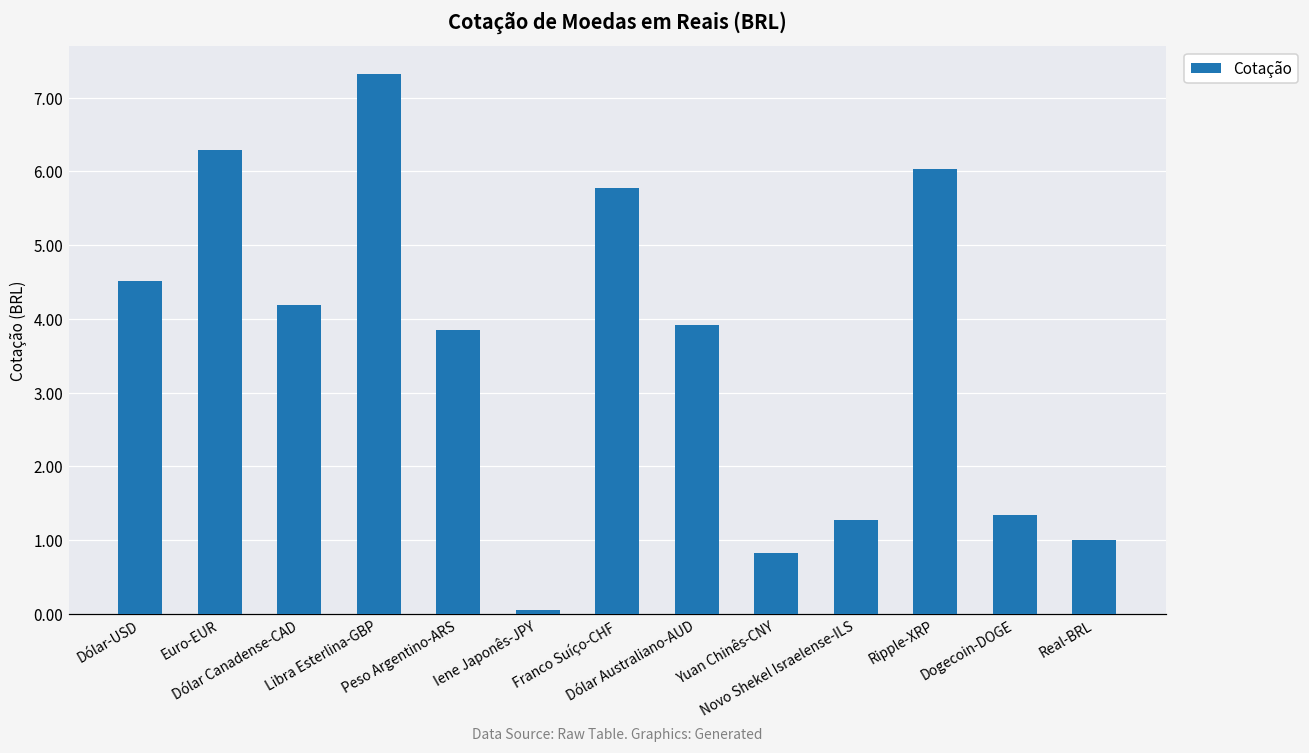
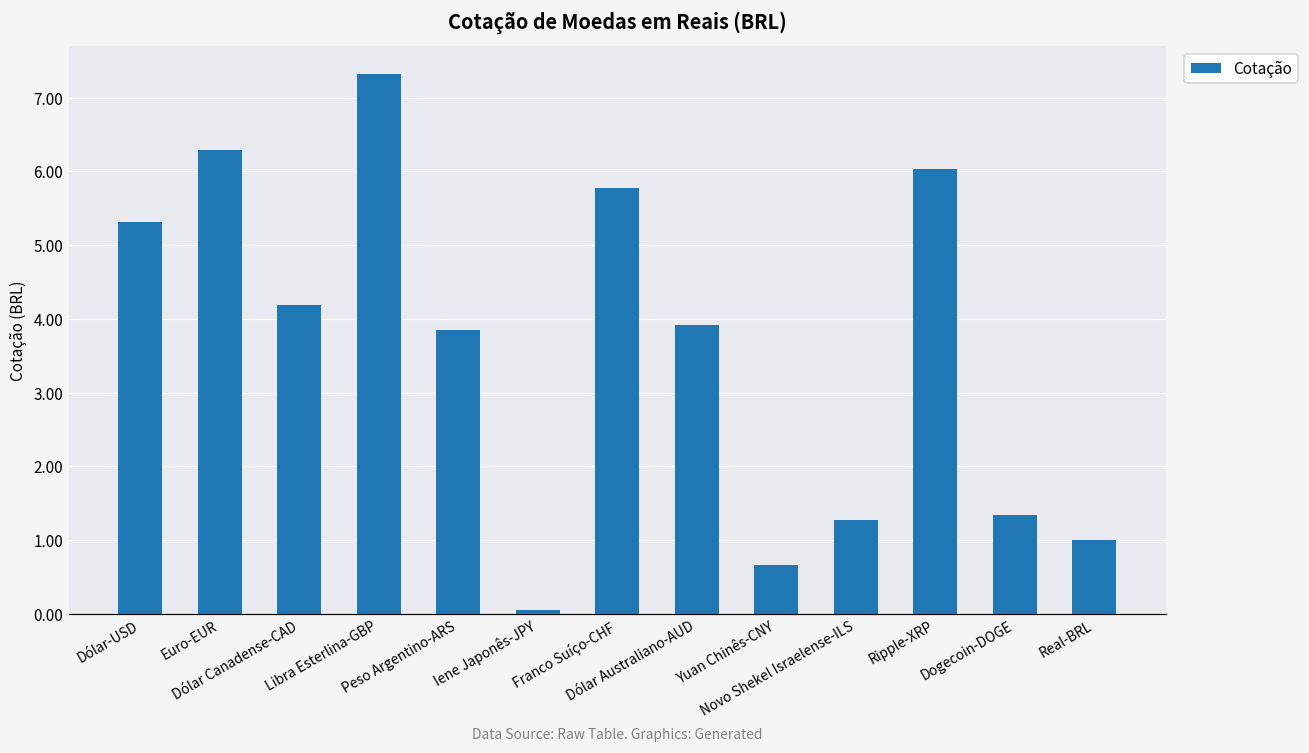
Dólar-USD: 4.5 -> 5.3
Yuan Chinês-CNY: 0.8 -> 0.7
